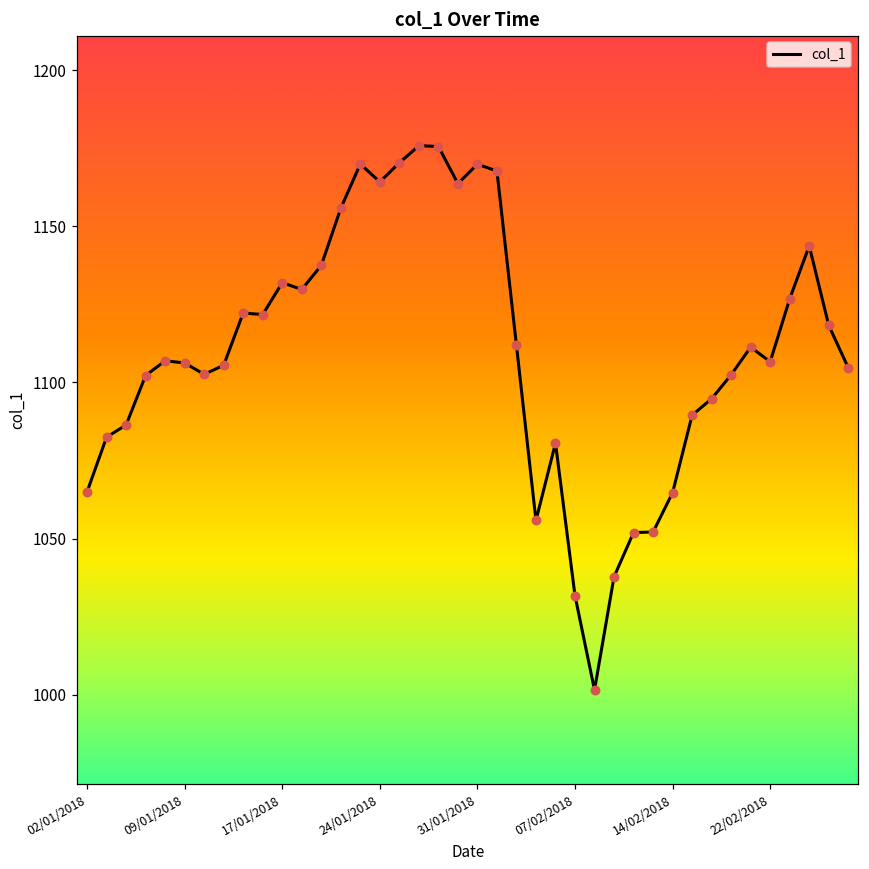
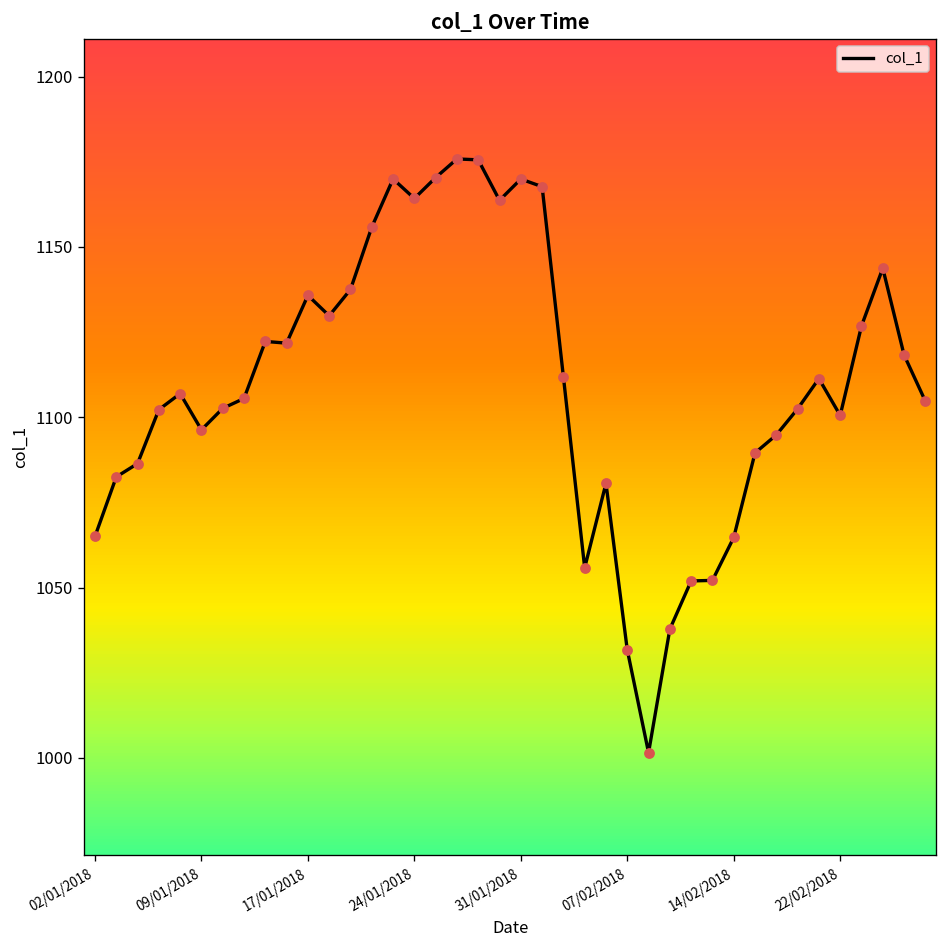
09/01/2018: 1106 -> 1096
17/01/2018: 1132 -> 1136
22/02/2018: 1107 -> 1101
